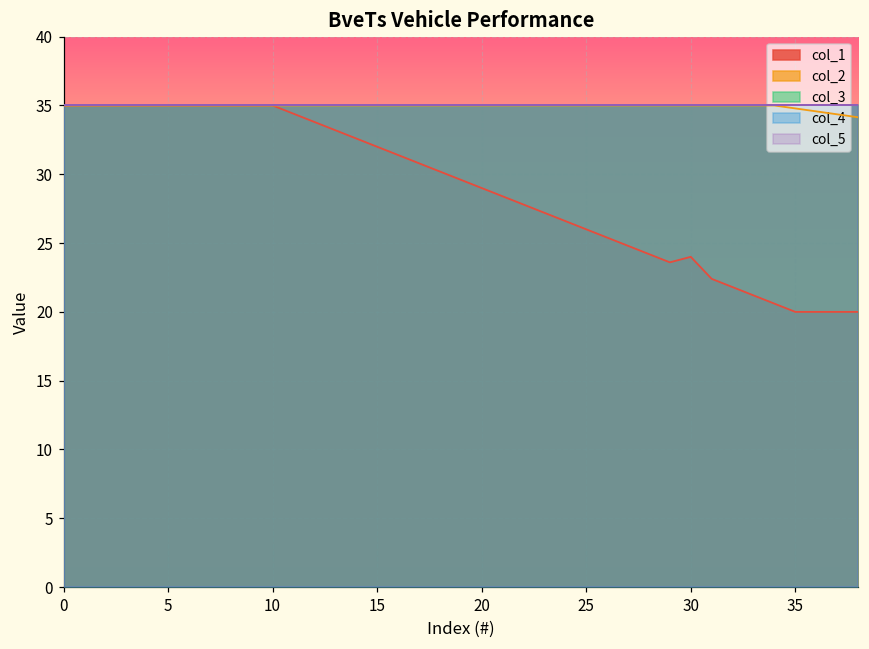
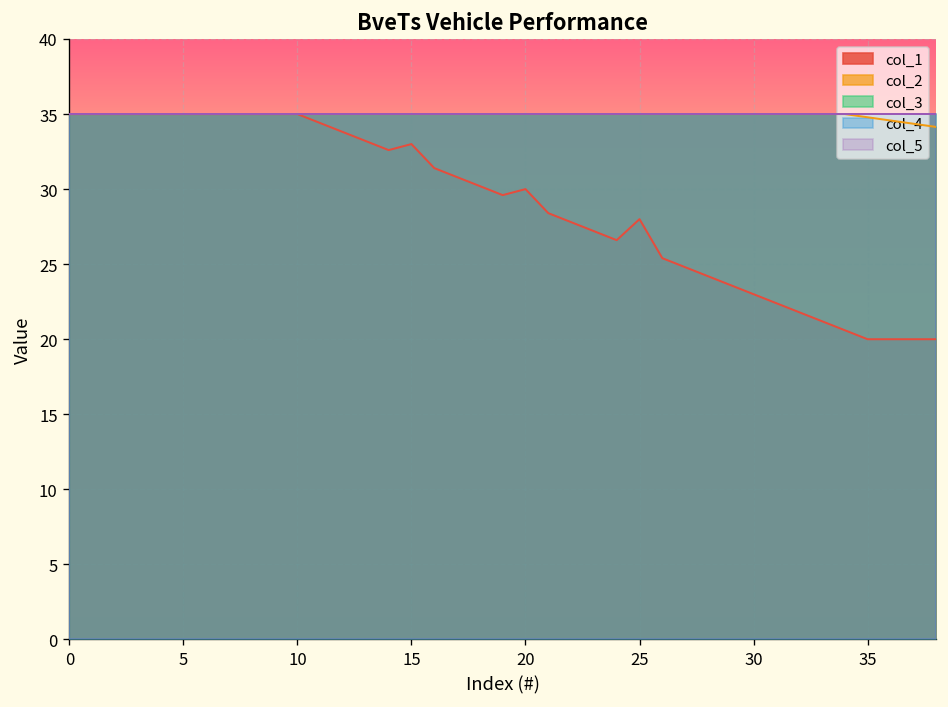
col_1, 15: 32 -> 33
col_1, 20: 29 -> 30
col_1, 25: 26 -> 28
col_1, 30: 24 -> 23
